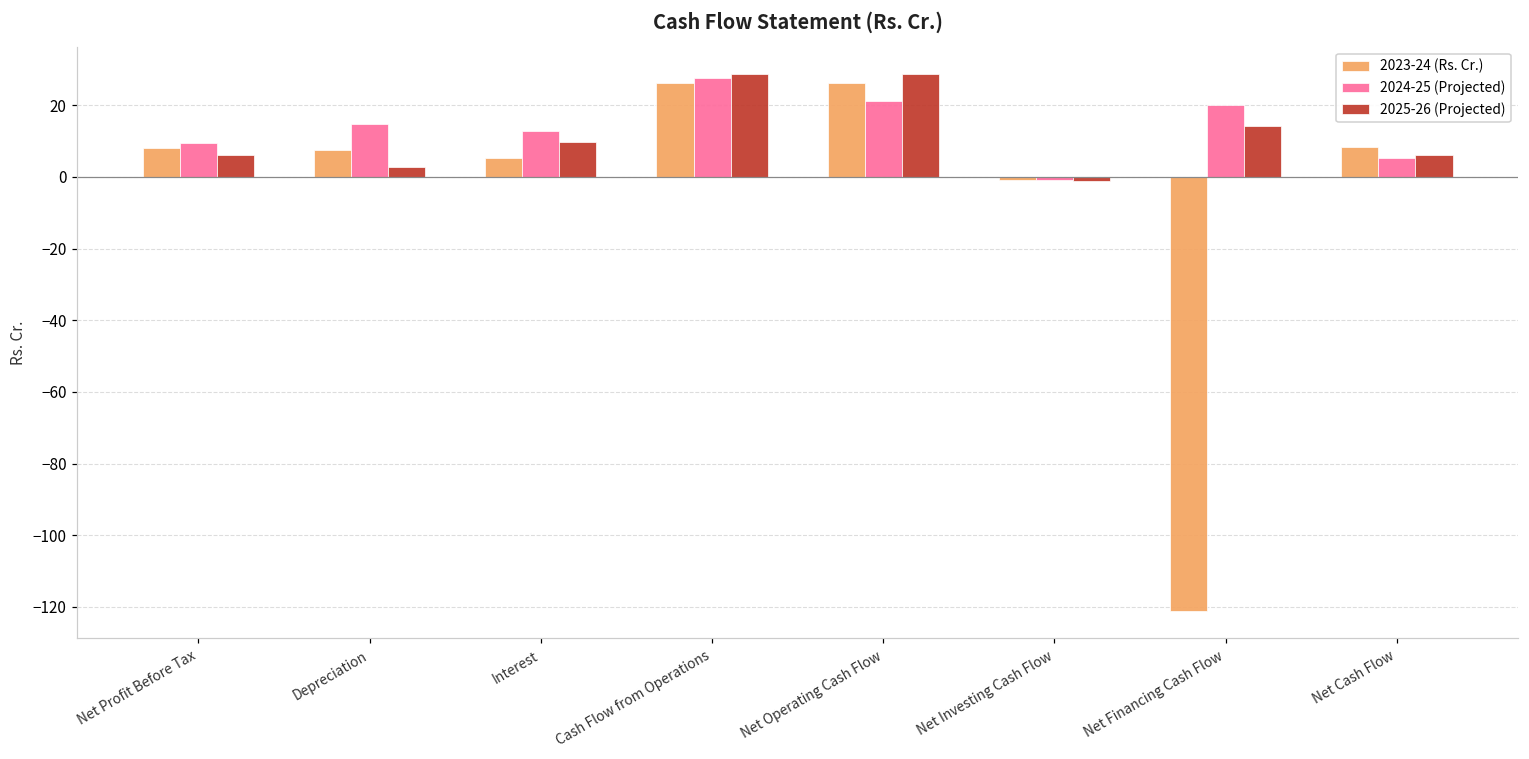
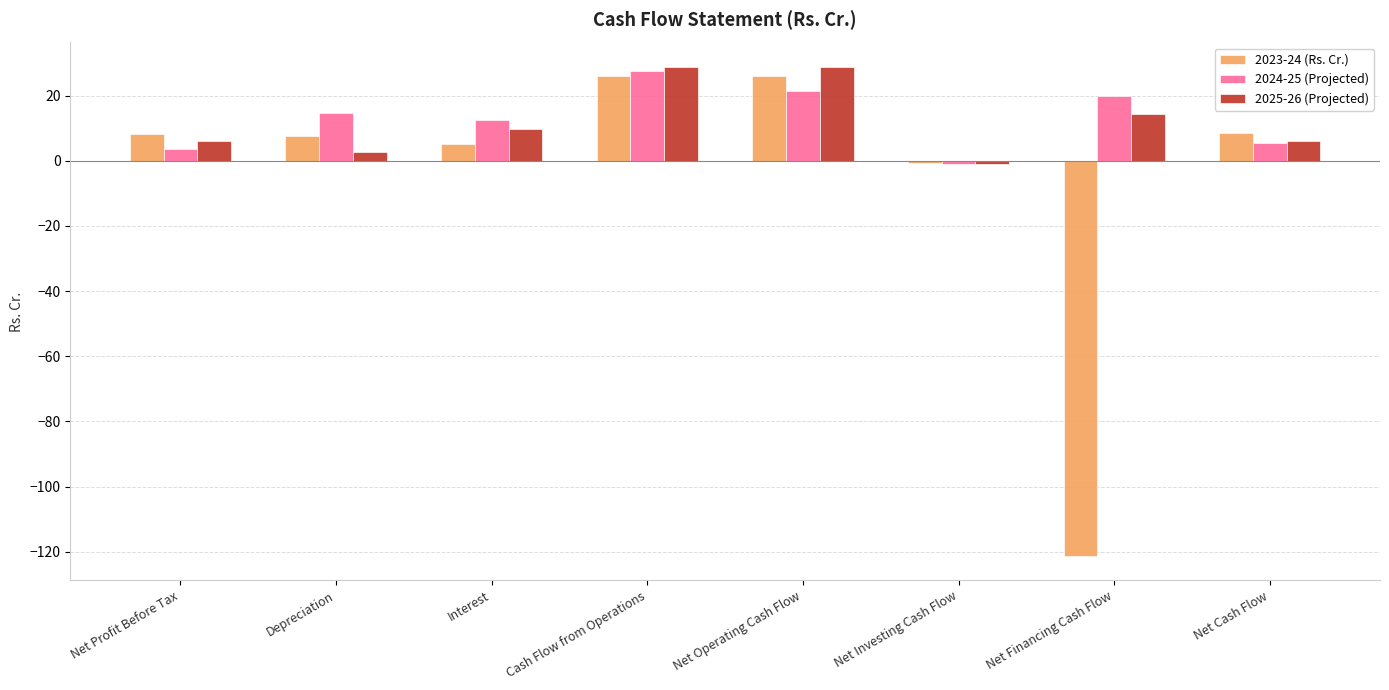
2024-25 (Projected), Net Profit Before Tax: 10 -> 4
